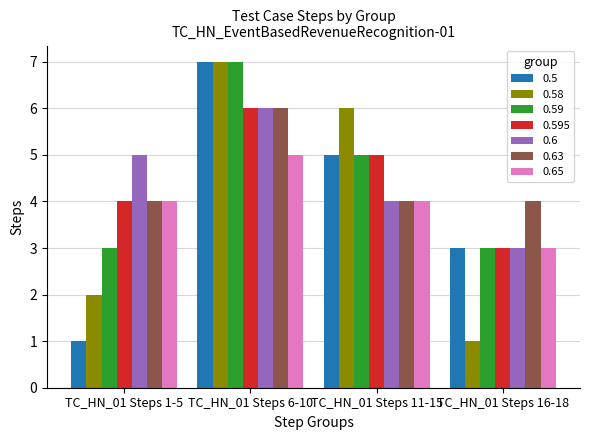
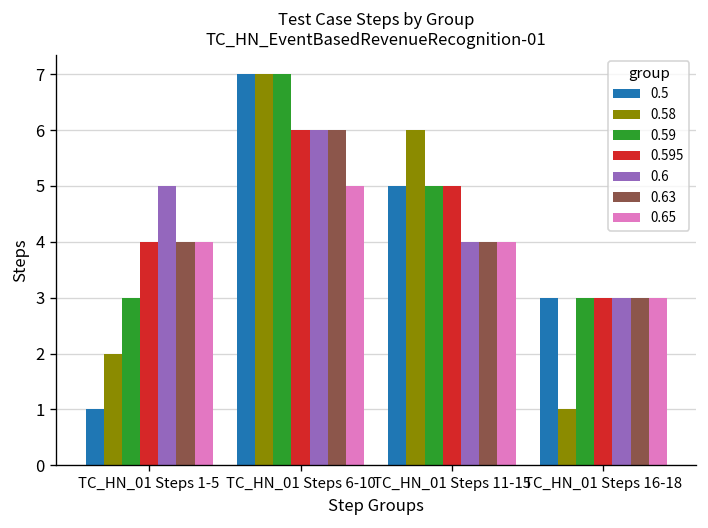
0.63, TC_HN_01 Steps 16-18: 4 -> 3
